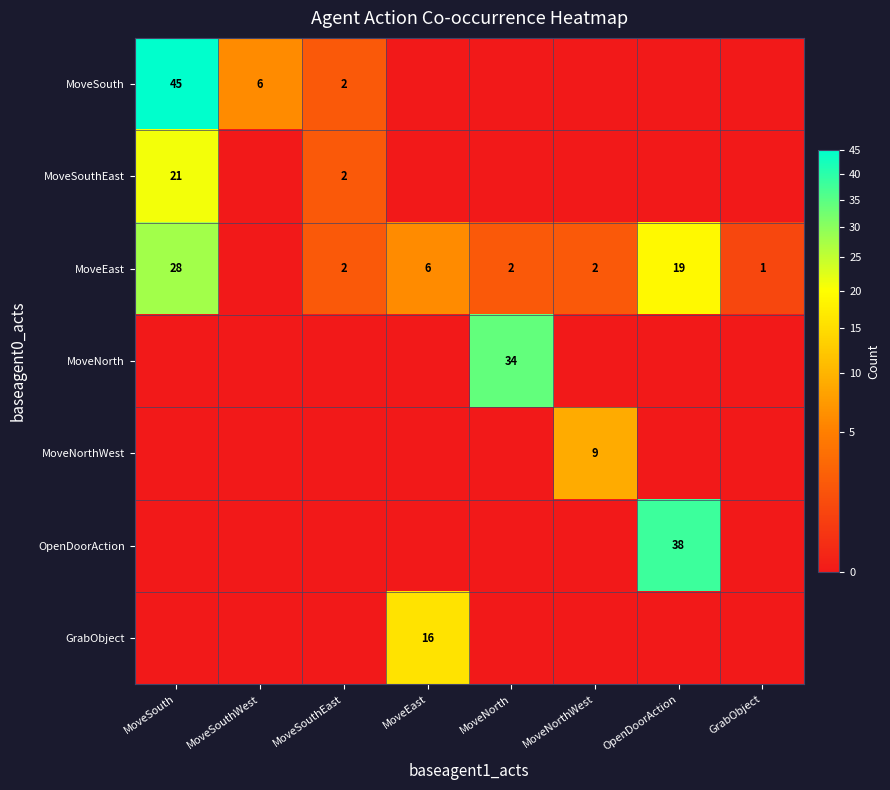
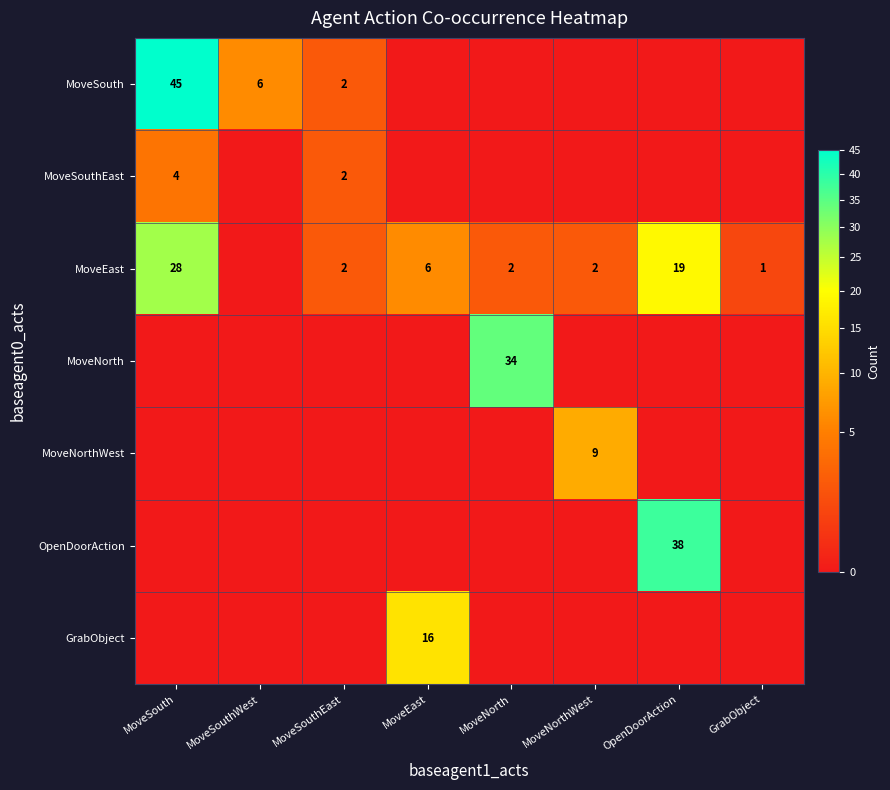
MoveSouthEast, MoveSouth: 21 -> 4
